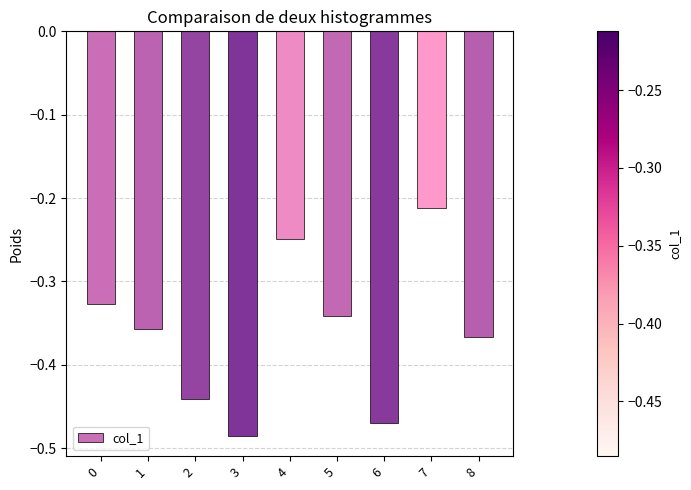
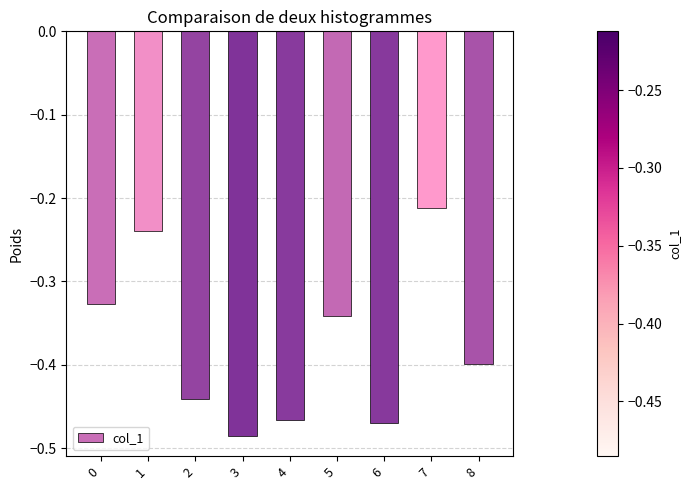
1: -0.36 -> -0.24
4: -0.25 -> -0.47
8: -0.37 -> -0.40
